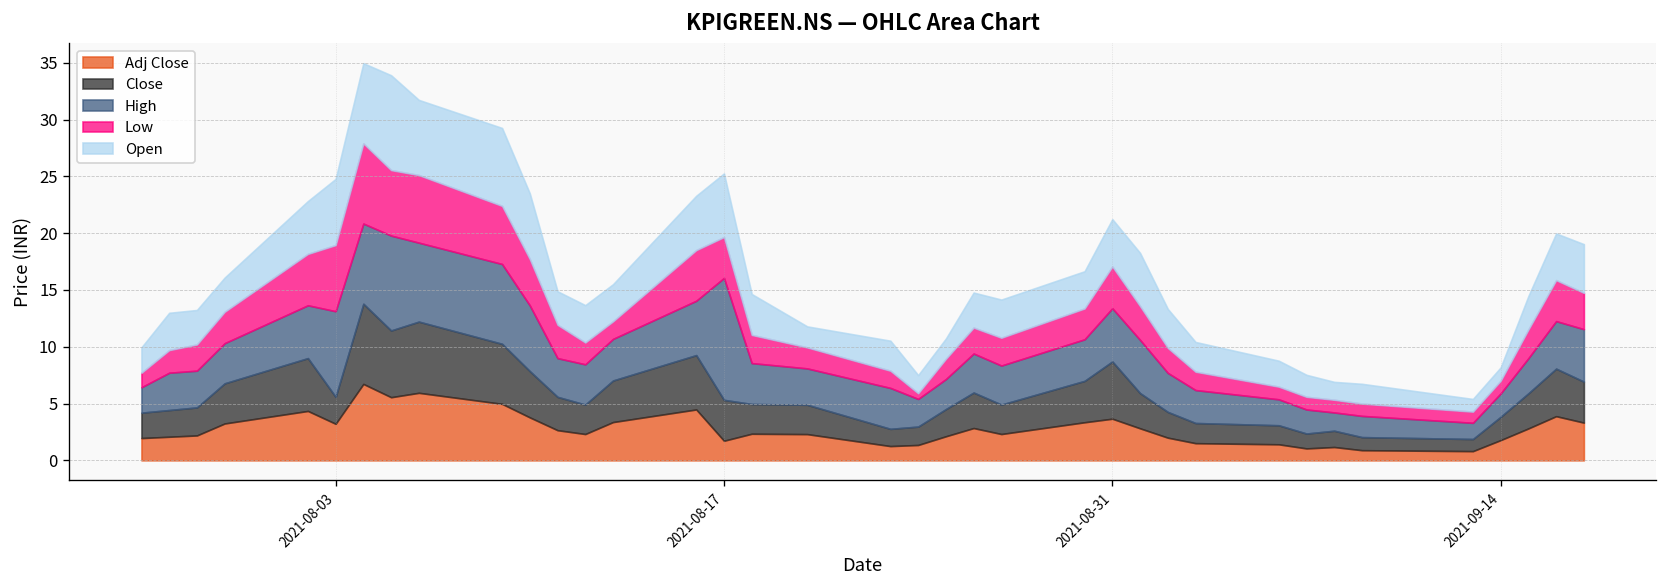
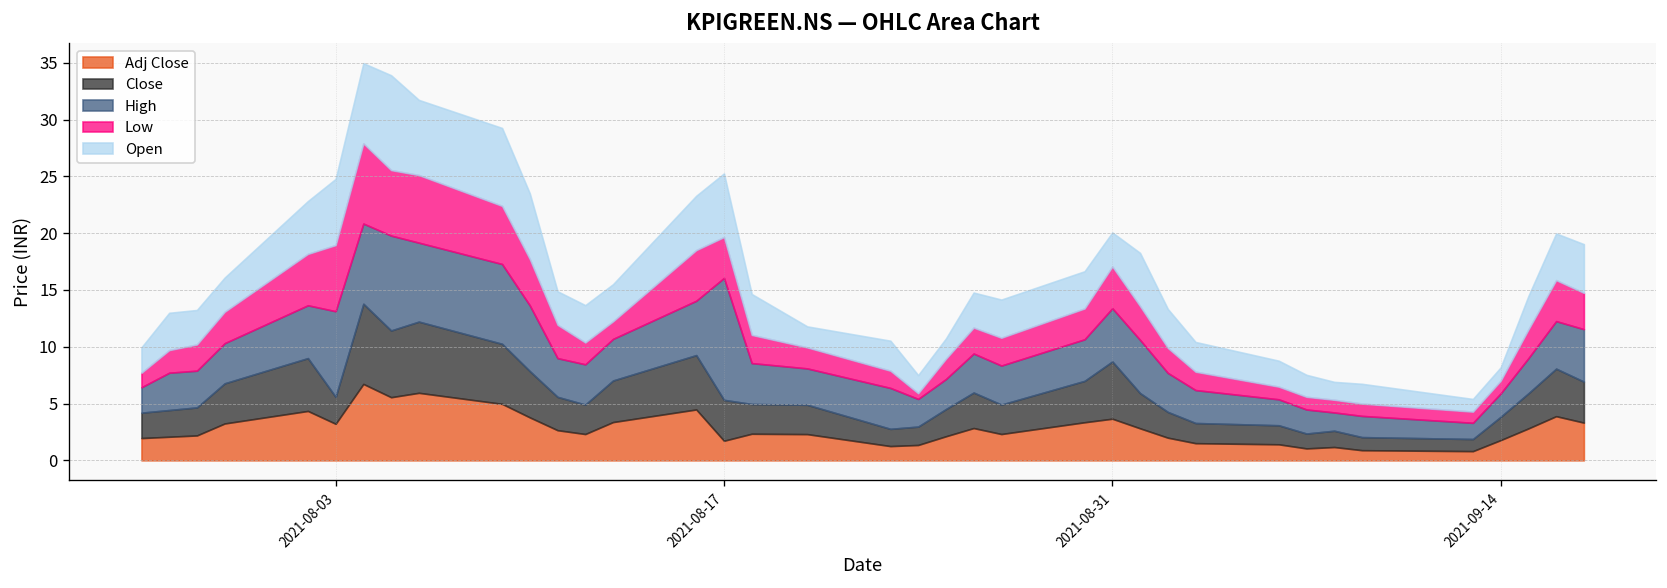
Open, 2021-08-31: 4 -> 3
